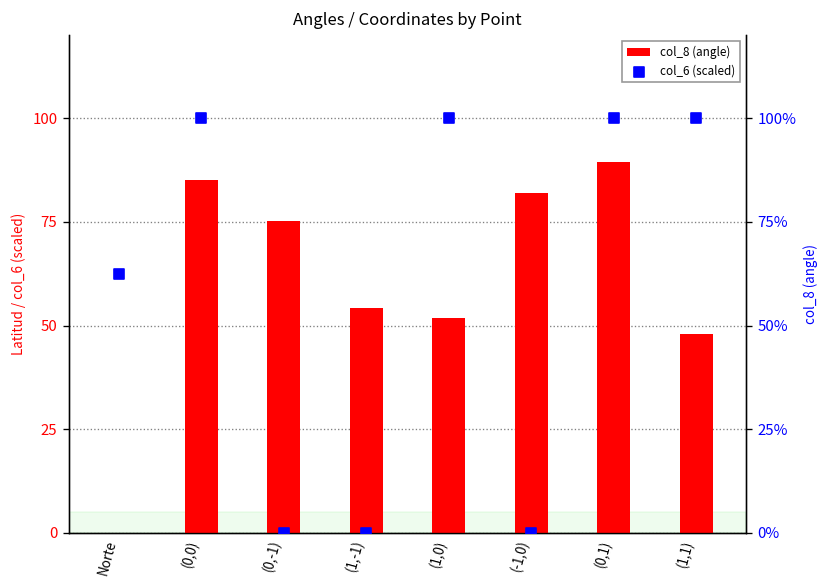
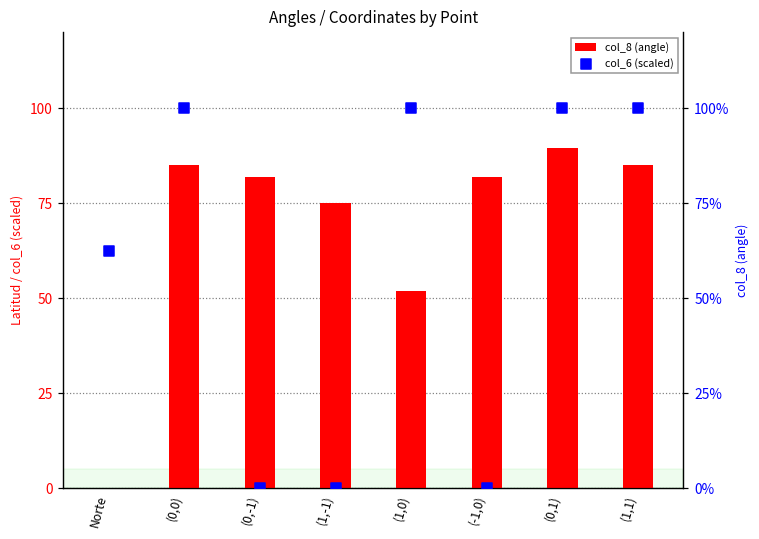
col_8 (angle), (0,-1): 75 -> 82
col_8 (angle), (1,-1): 54 -> 75
col_8 (angle), (1,1): 48 -> 85
